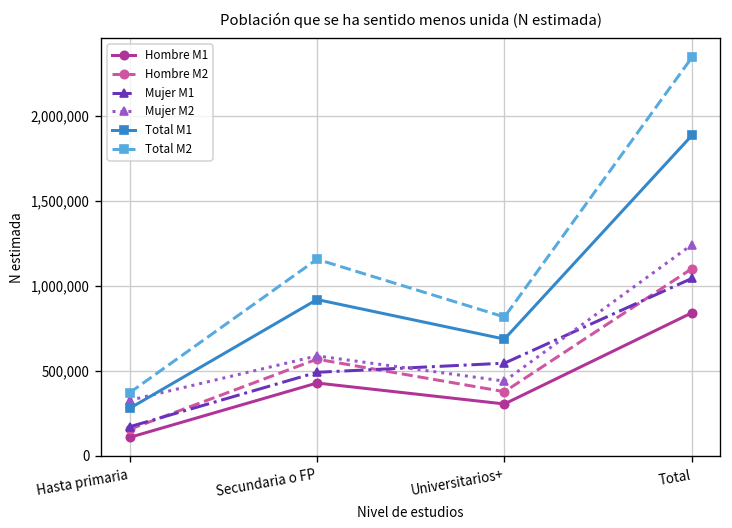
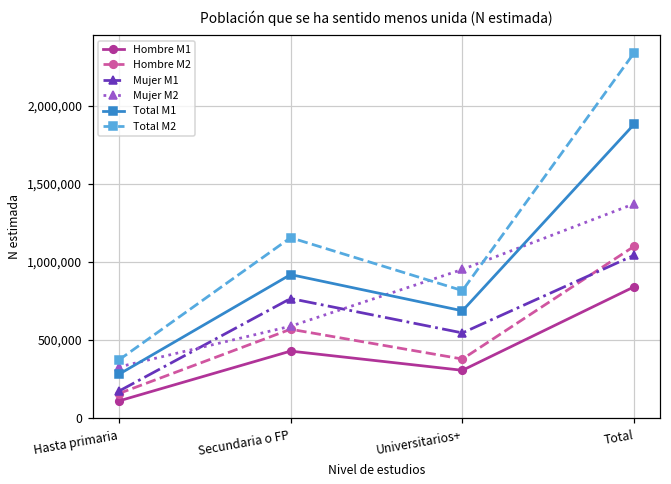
Mujer M1, Secundaria o FP: 490,000 -> 770,000
Mujer M2, Universitarios+: 440,000 -> 950,000
Mujer M2, Total: 1,240,000 -> 1,370,000
